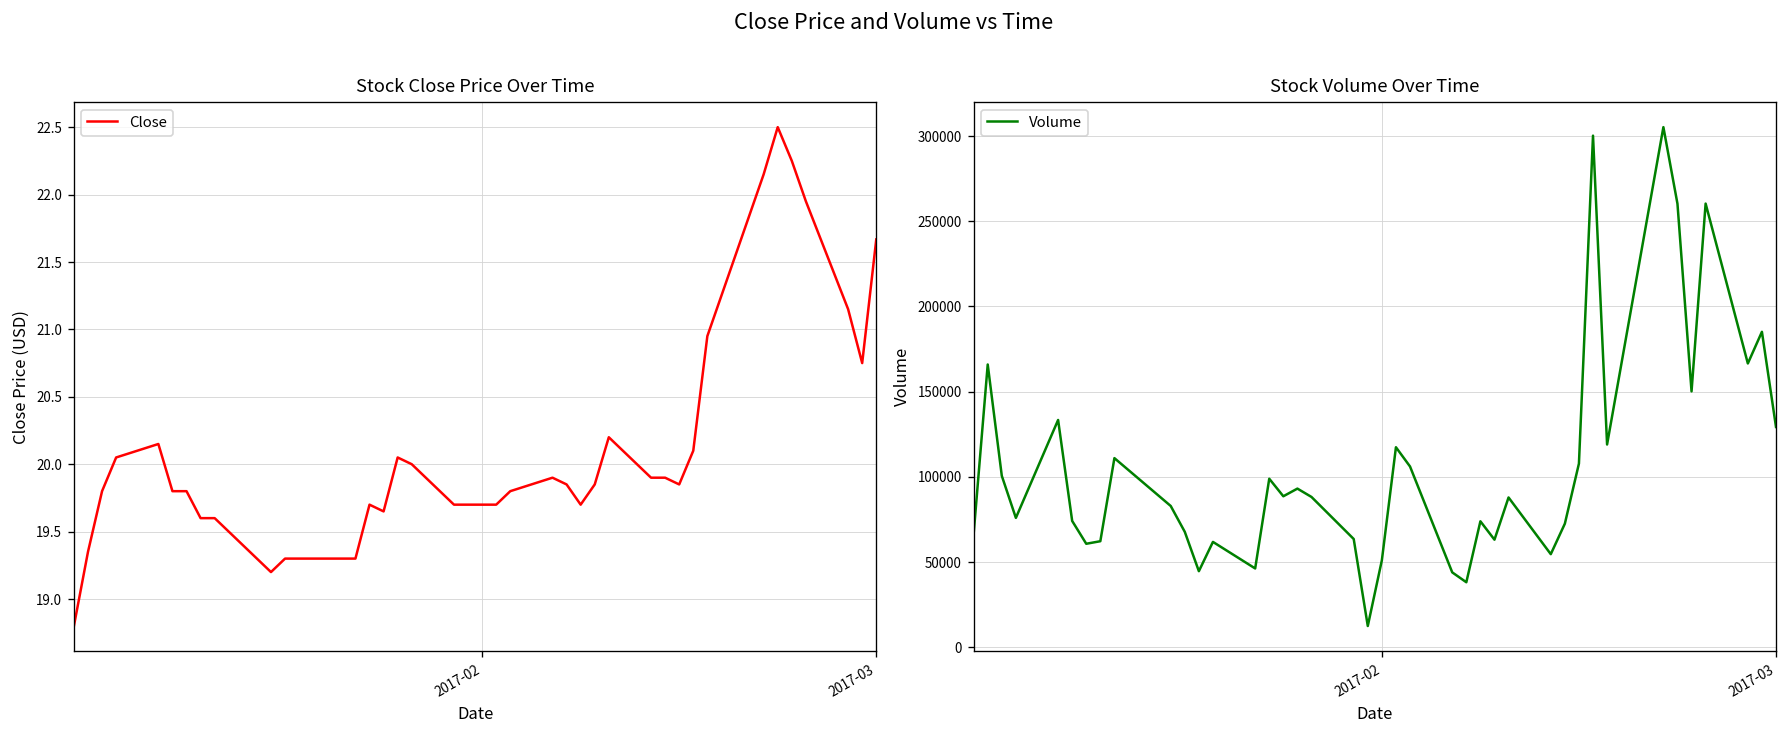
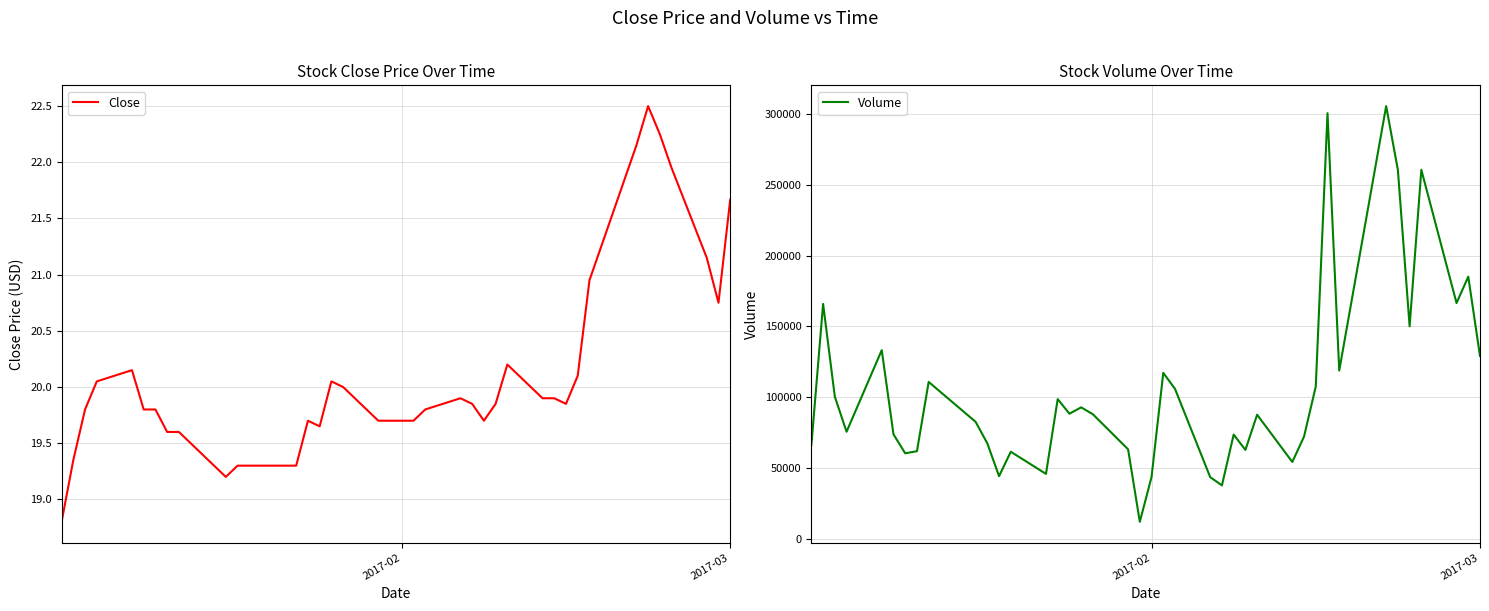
Stock Volume Over Time, 2017-02: 51000 -> 44000
